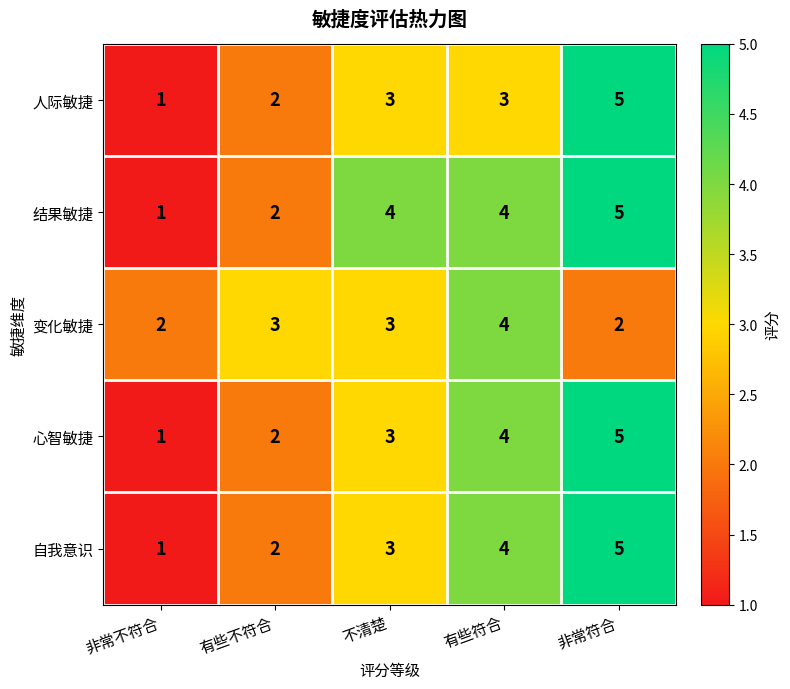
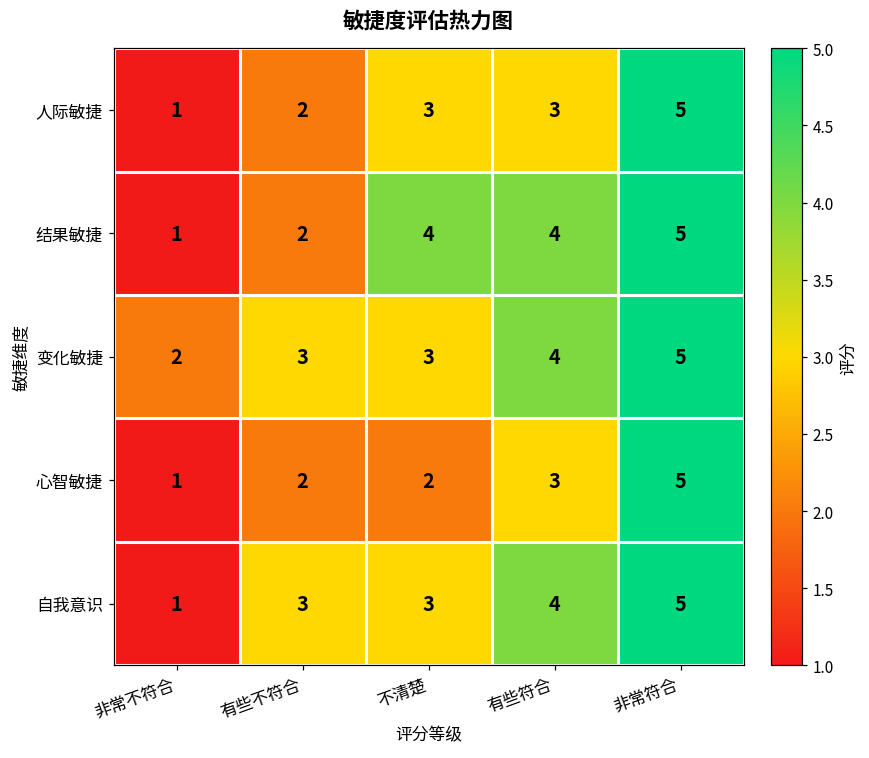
变化敏捷, 非常符合: 2 -> 5
心智敏捷, 不清楚: 3 -> 2
心智敏捷, 有些符合: 4 -> 3
自我意识, 有些不符合: 2 -> 3
